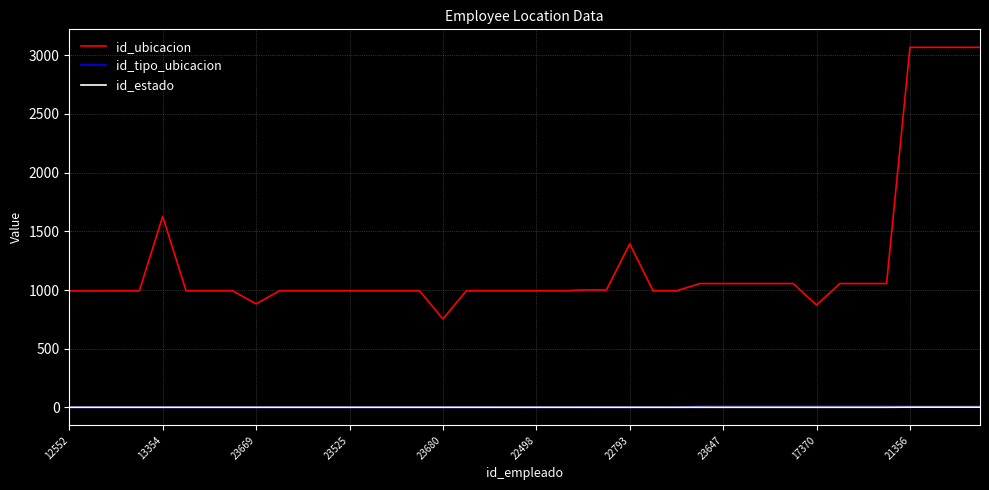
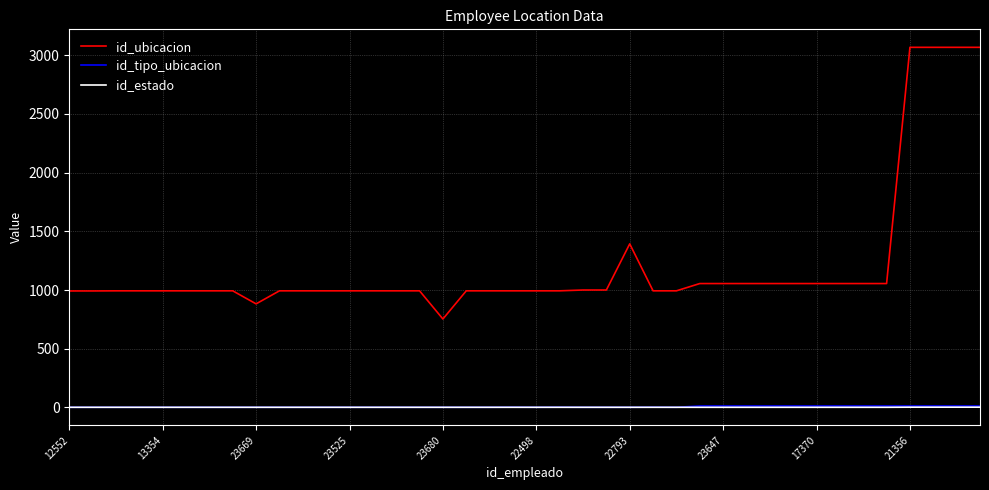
id_ubicacion, 13354: 1630 -> 990
id_ubicacion, 17370: 870 -> 1060
